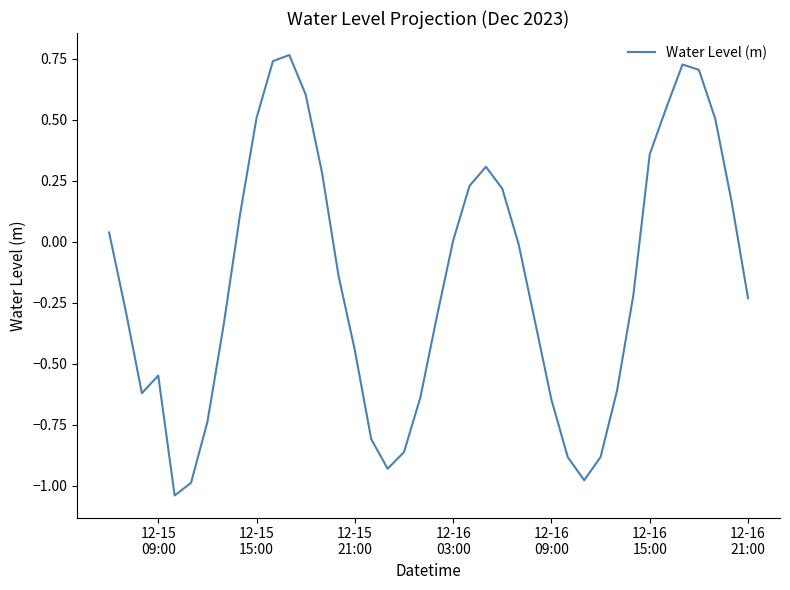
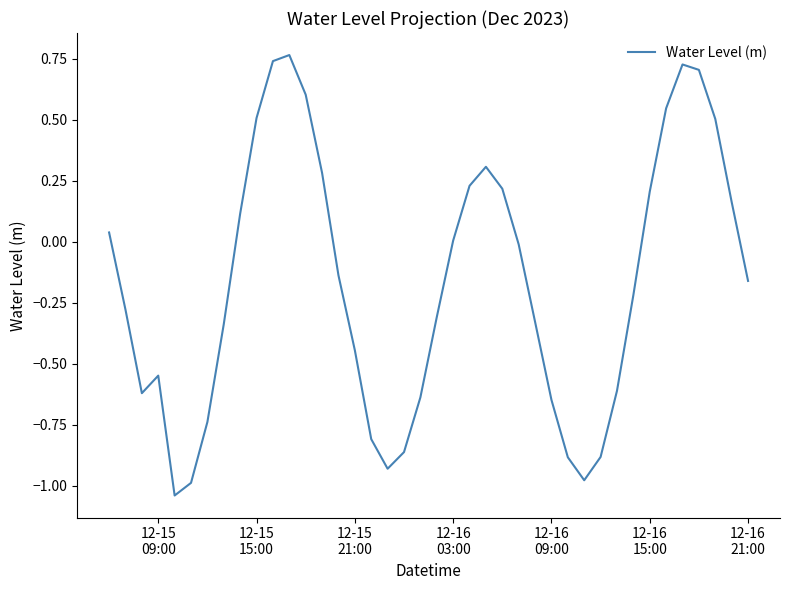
12-16 15:00: 0.36 -> 0.21
12-16 21:00: -0.23 -> -0.16
